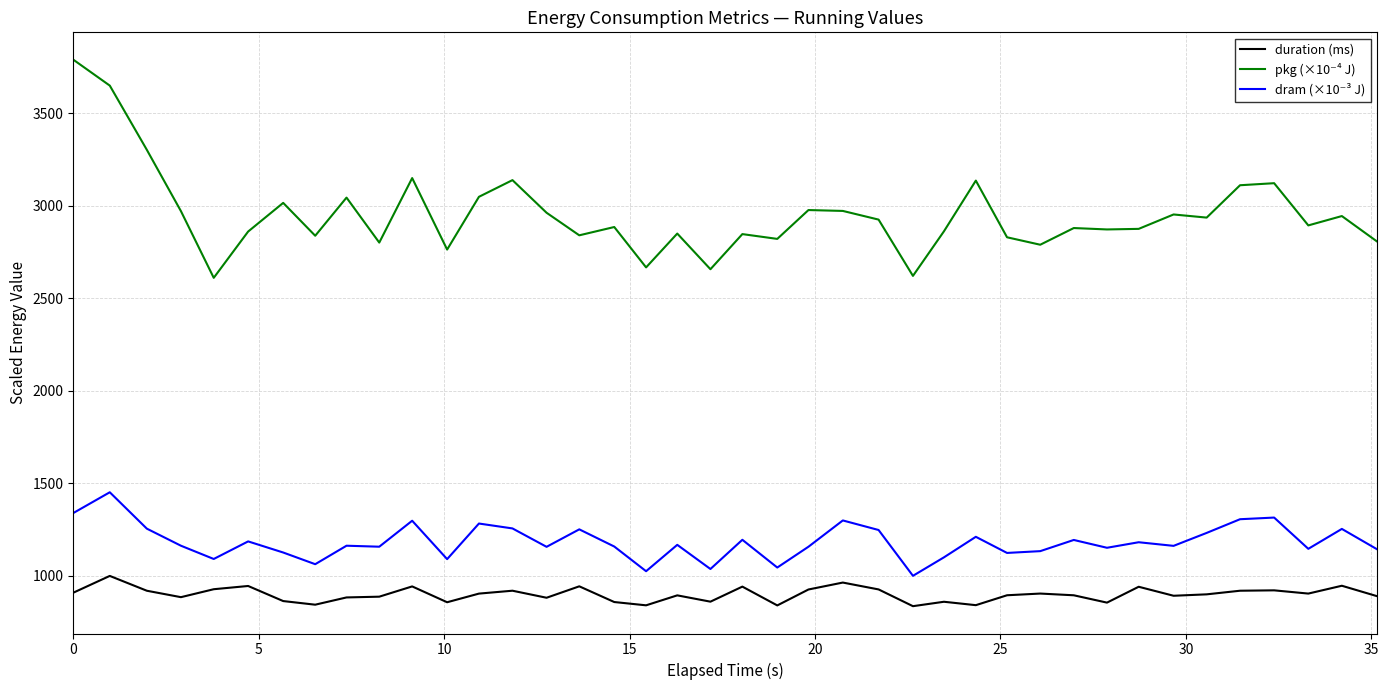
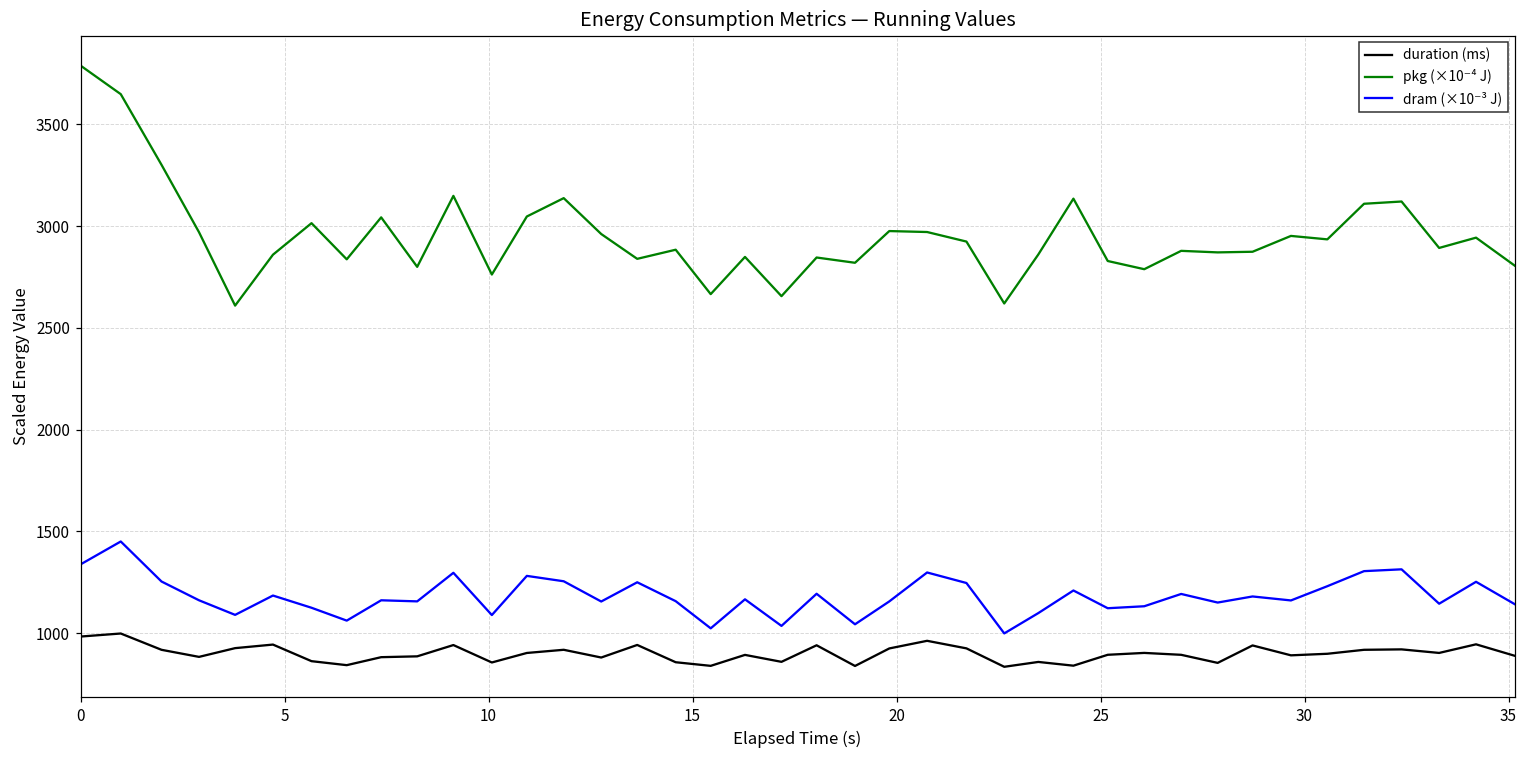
duration (ms), 0: 910 -> 980
